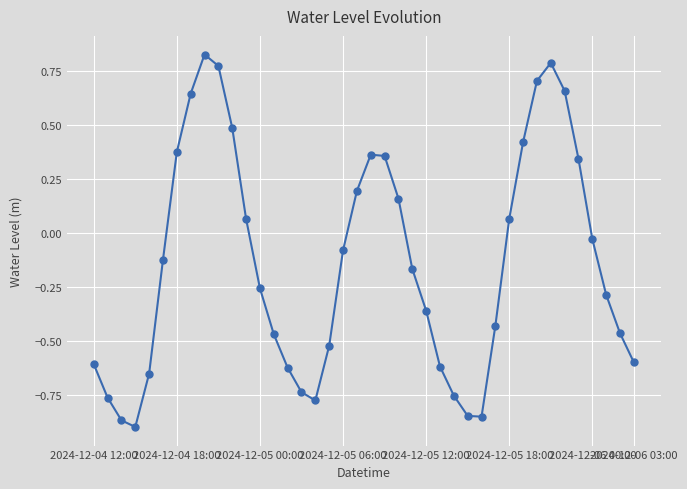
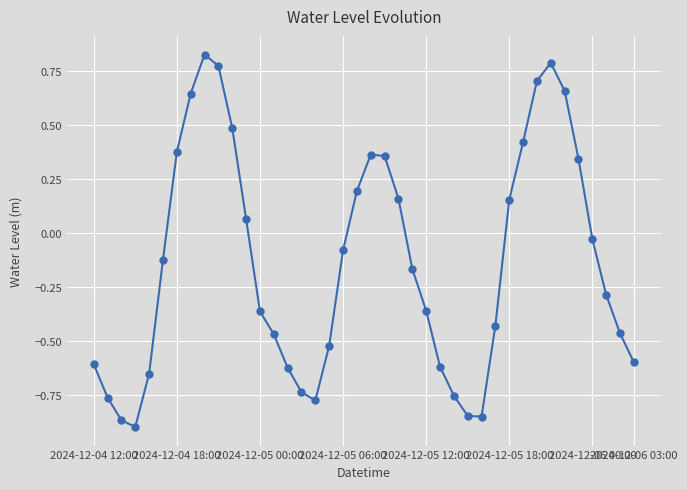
2024-12-05 00:00: -0.26 -> -0.36
2024-12-05 18:00: 0.07 -> 0.15
